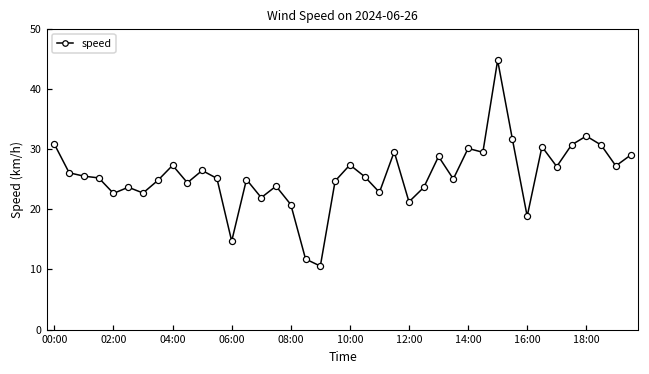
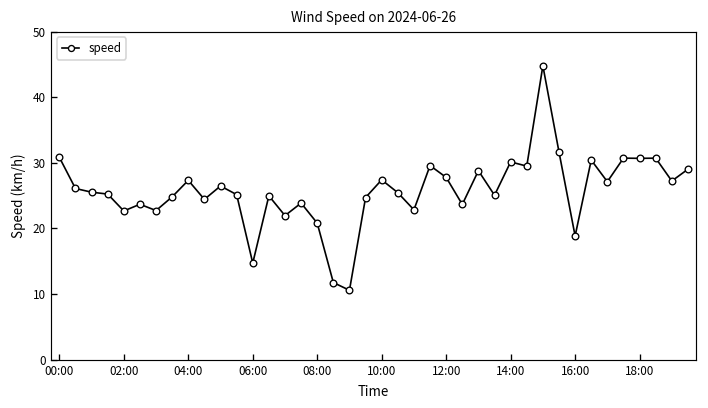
12:00: 21 -> 28
18:00: 32 -> 31
